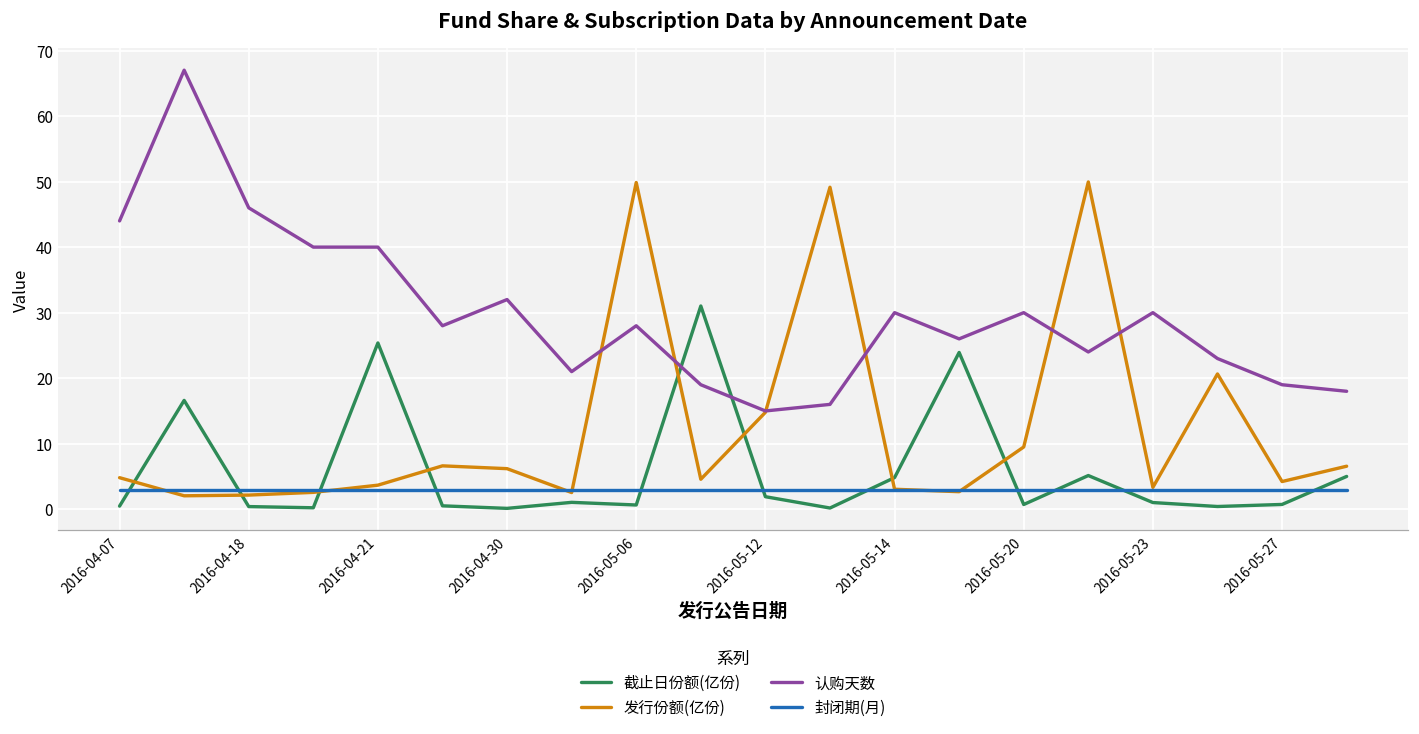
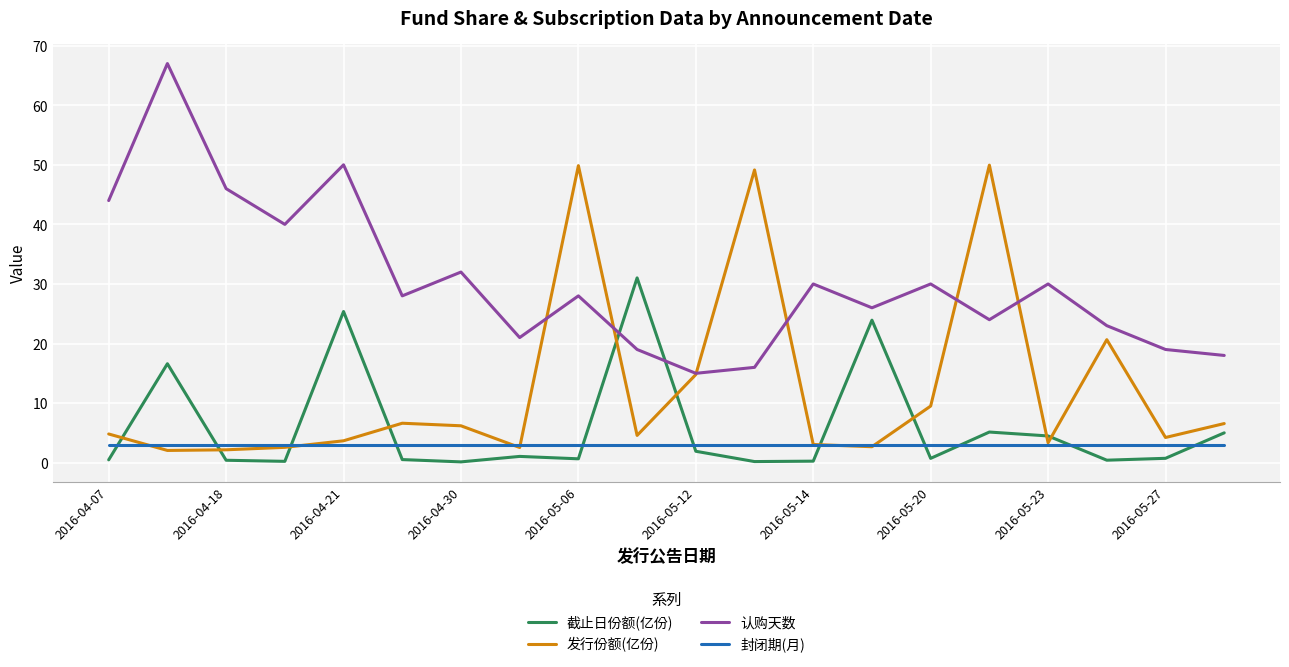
认购天数, 2016-04-21: 40 -> 50
截止日份额(亿份), 2016-05-14: 5 -> 0
截止日份额(亿份), 2016-05-23: 1 -> 4
